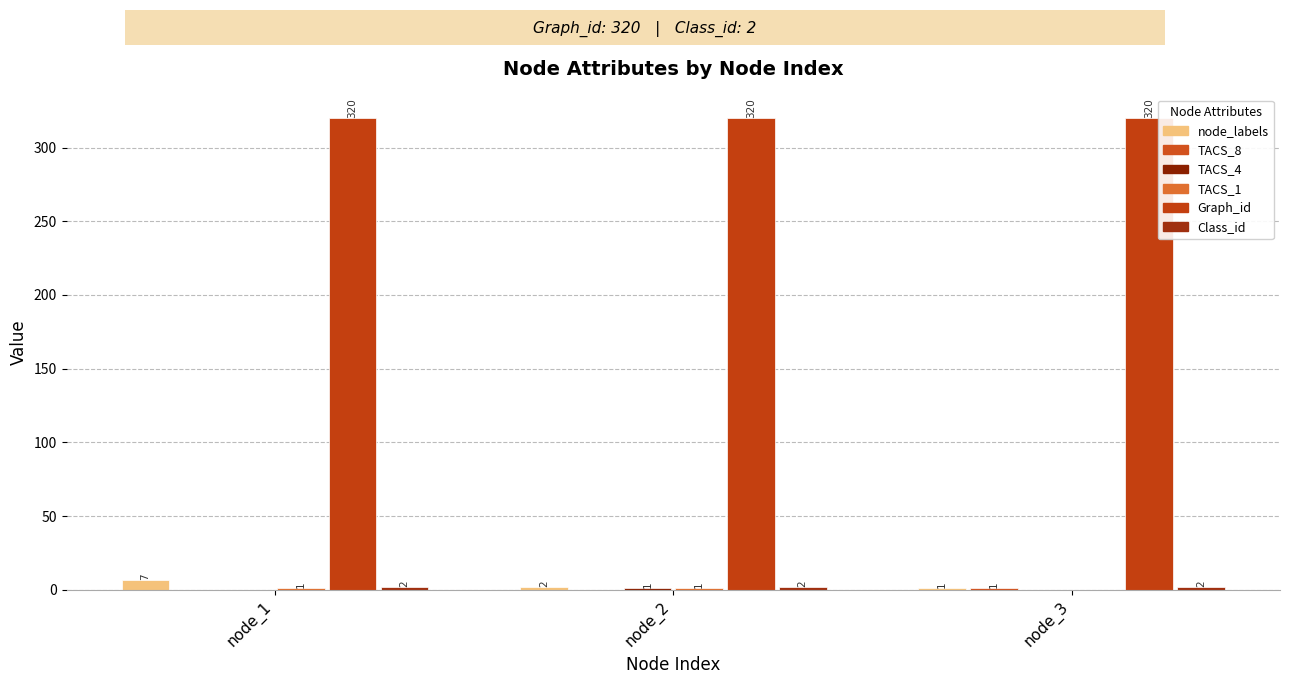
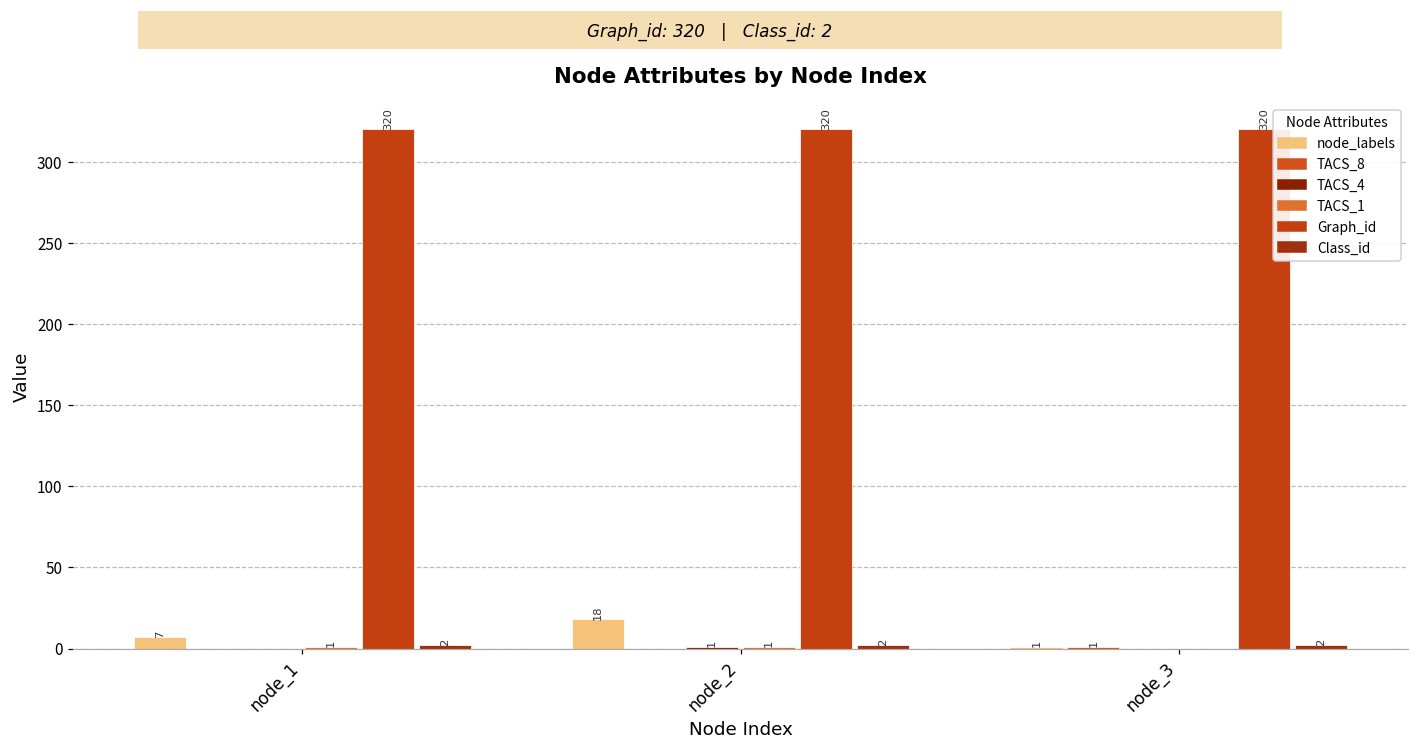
node_labels, node_2: 2 -> 18
